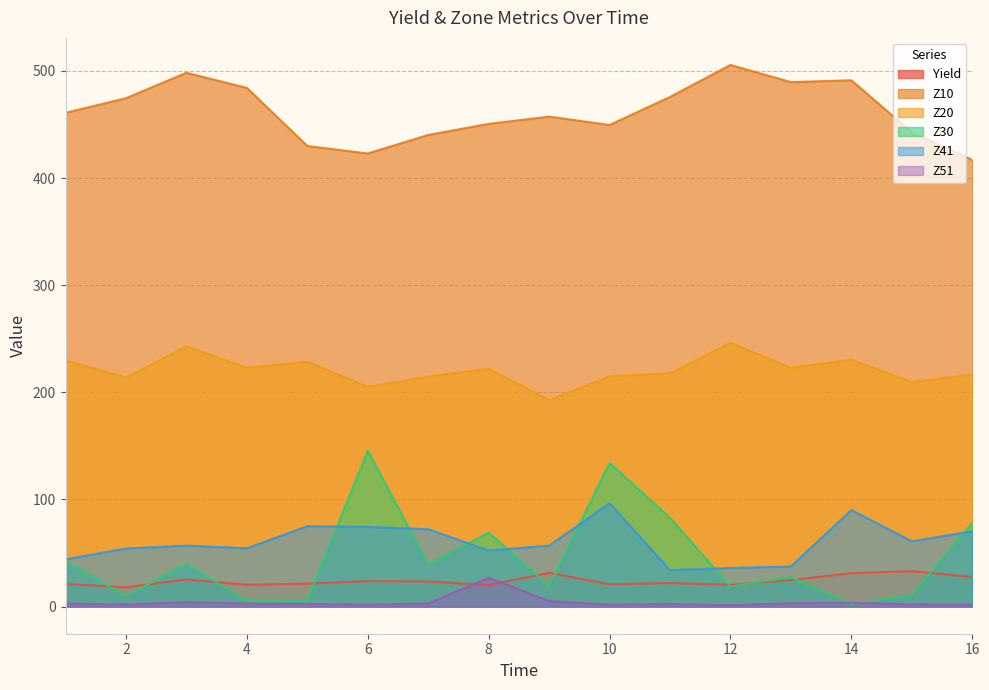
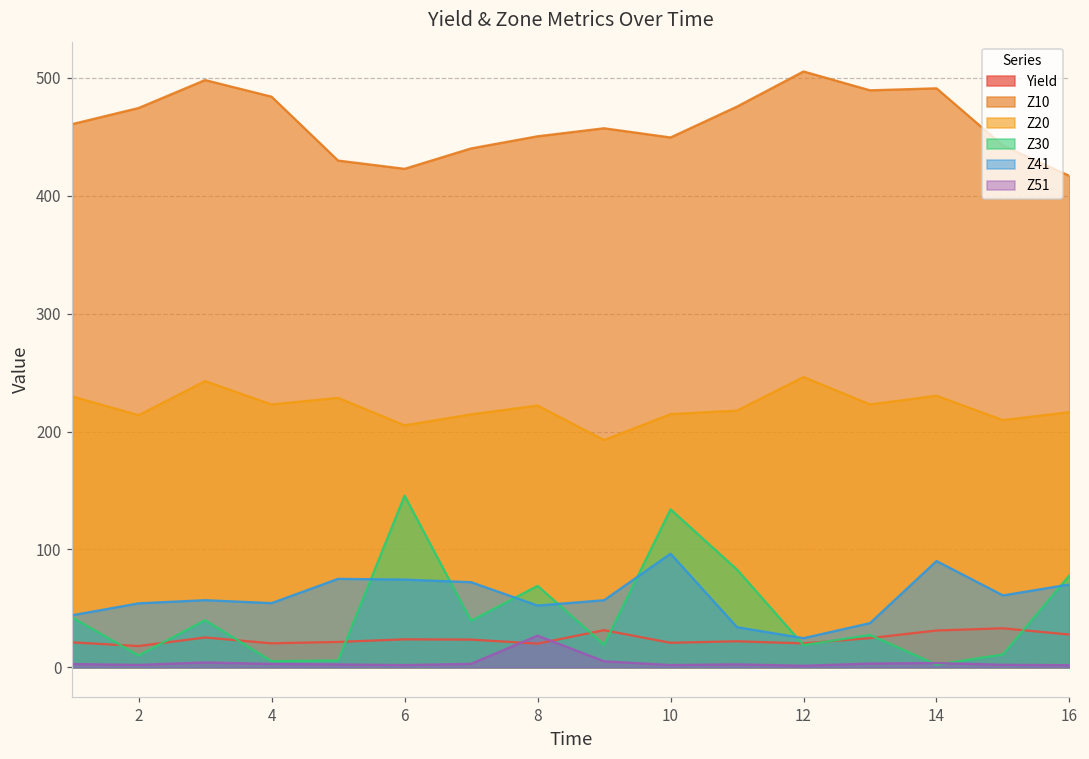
Z41, 12: 36 -> 25
